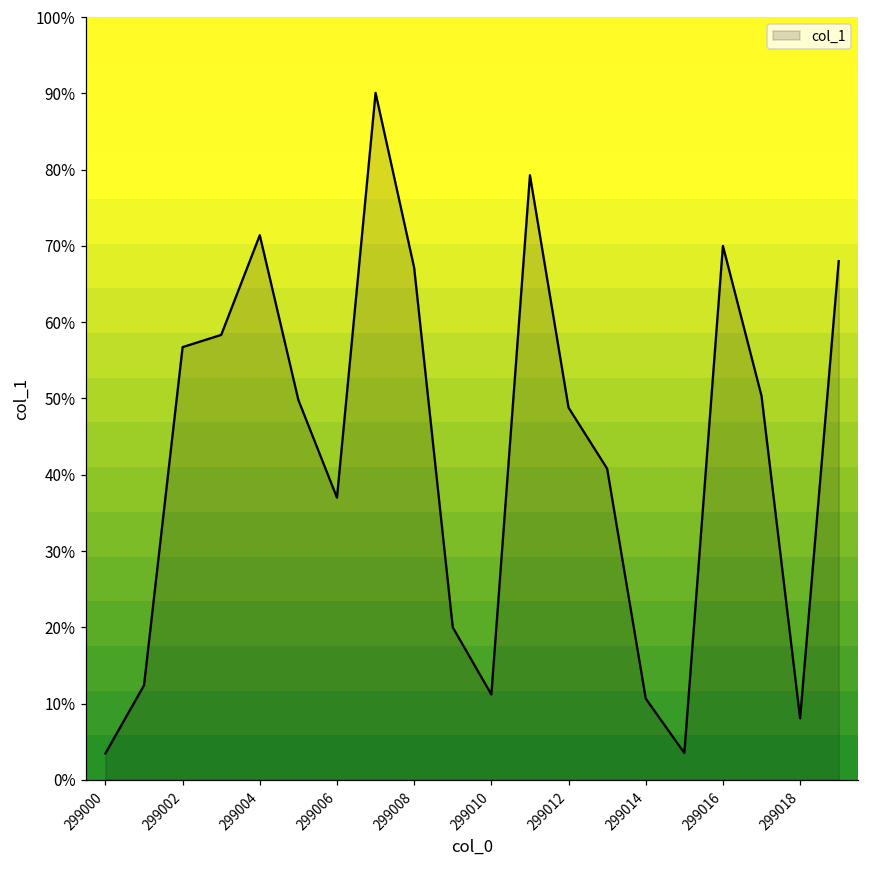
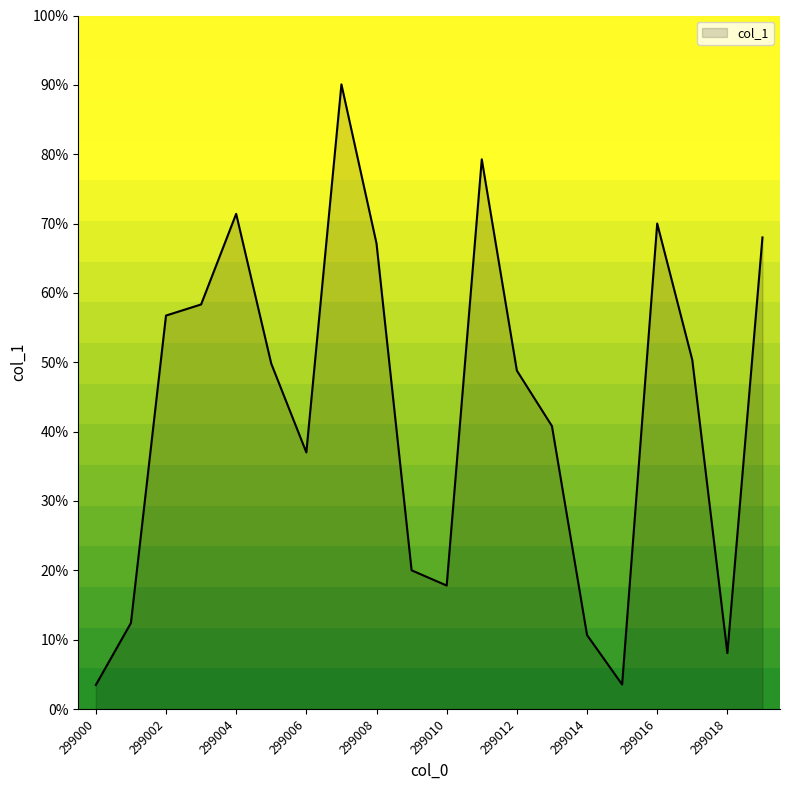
299010: 11% -> 18%
